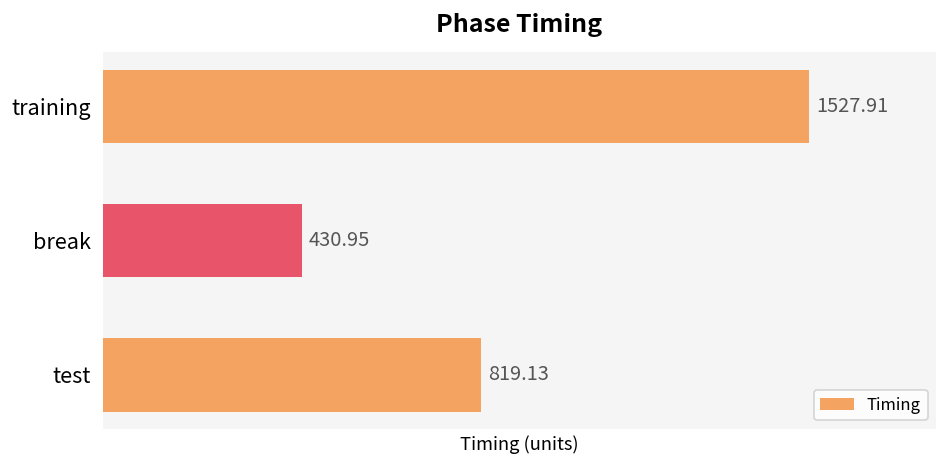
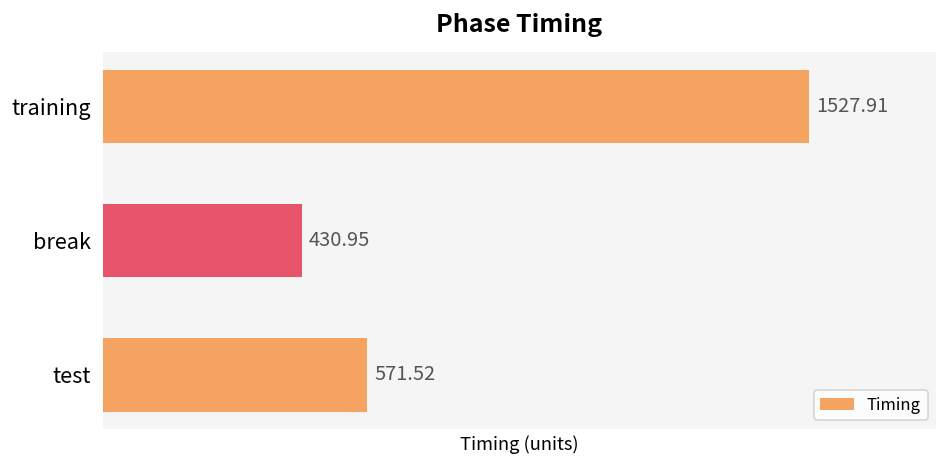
Timing, test: 819.13 -> 571.52
